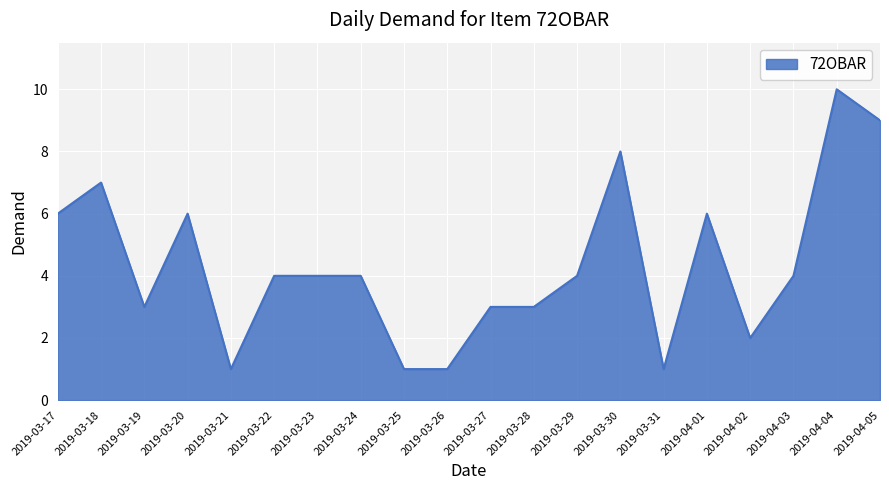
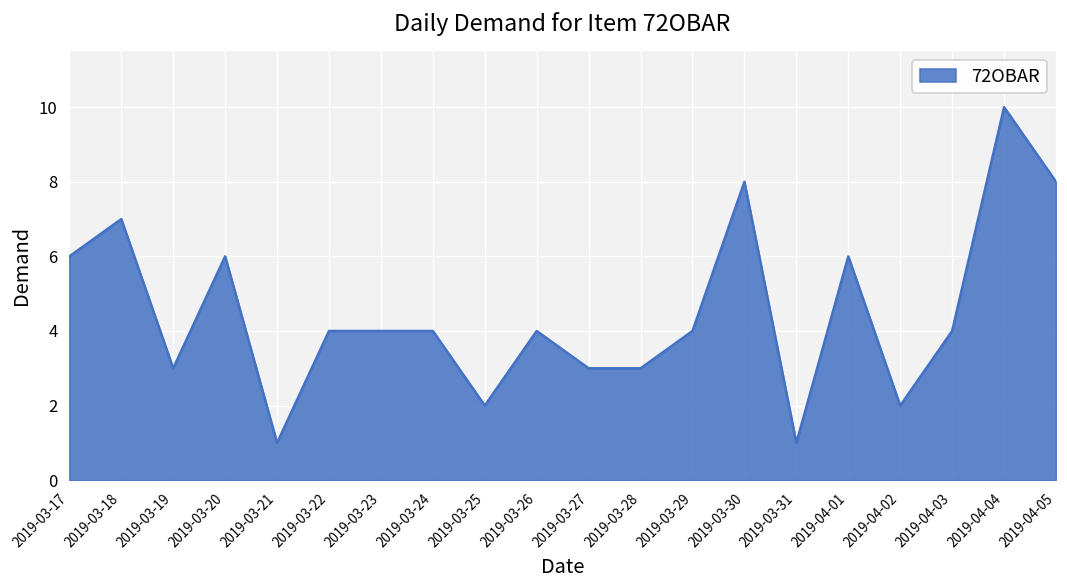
2019-03-25: 1 -> 2
2019-03-26: 1 -> 4
2019-04-05: 9 -> 8
